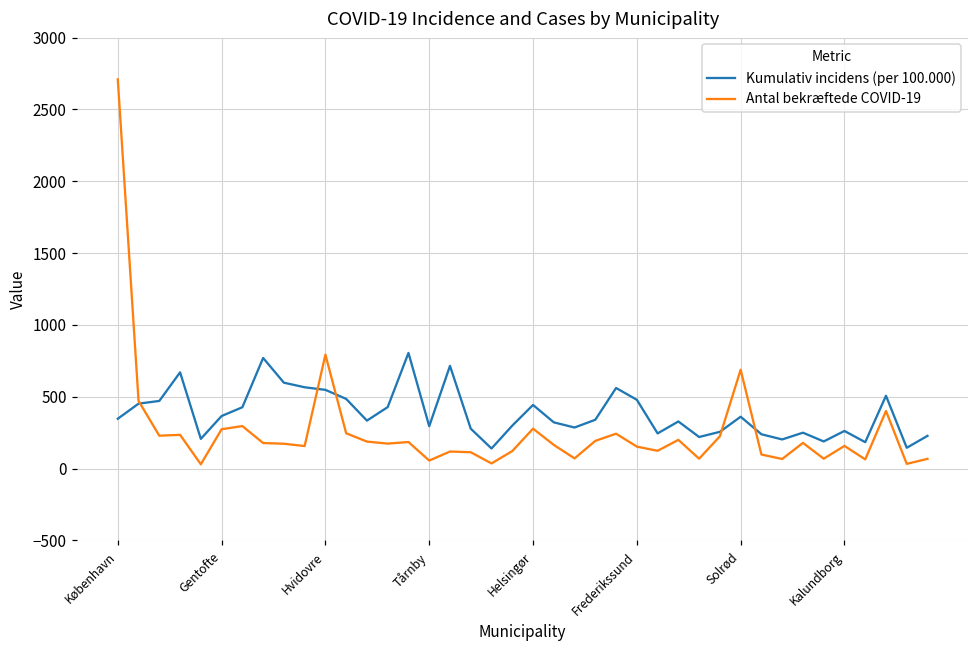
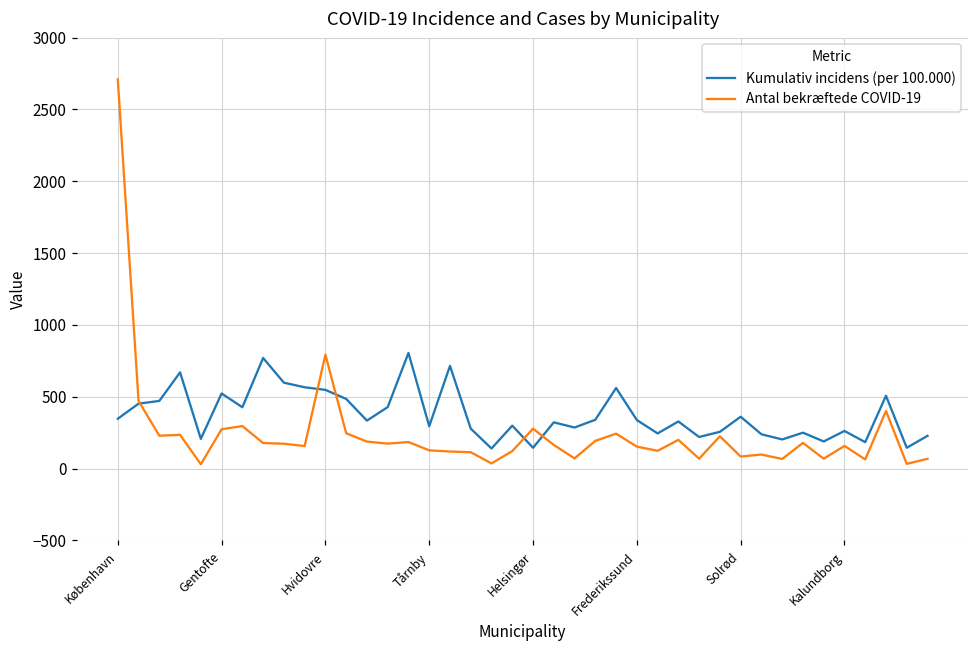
Kumulativ incidens (per 100.000), Gentofte: 370 -> 520
Antal bekræftede COVID-19, Tårnby: 60 -> 130
Kumulativ incidens (per 100.000), Helsingør: 440 -> 150
Kumulativ incidens (per 100.000), Frederikssund: 480 -> 340
Antal bekræftede COVID-19, Solrød: 690 -> 80
